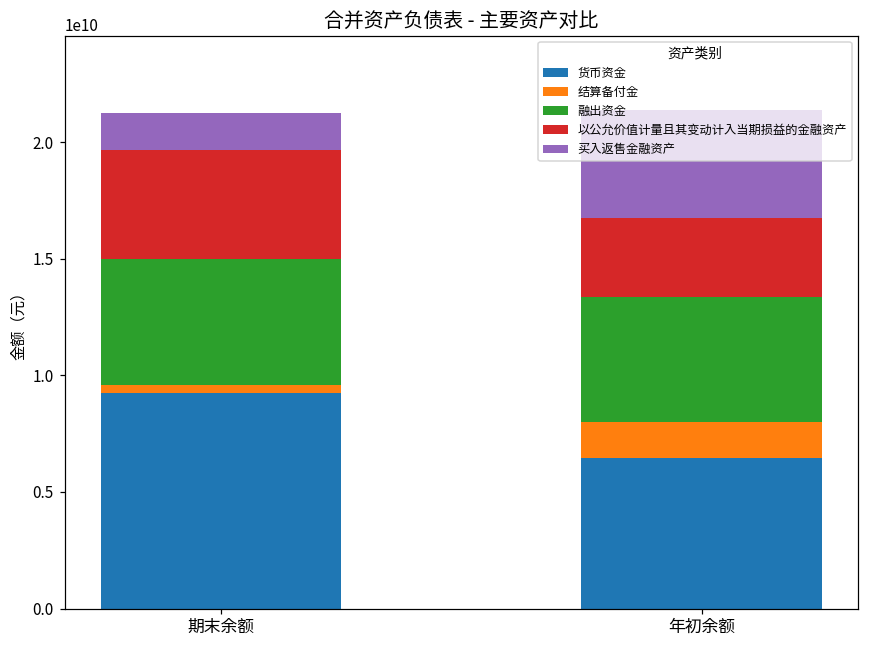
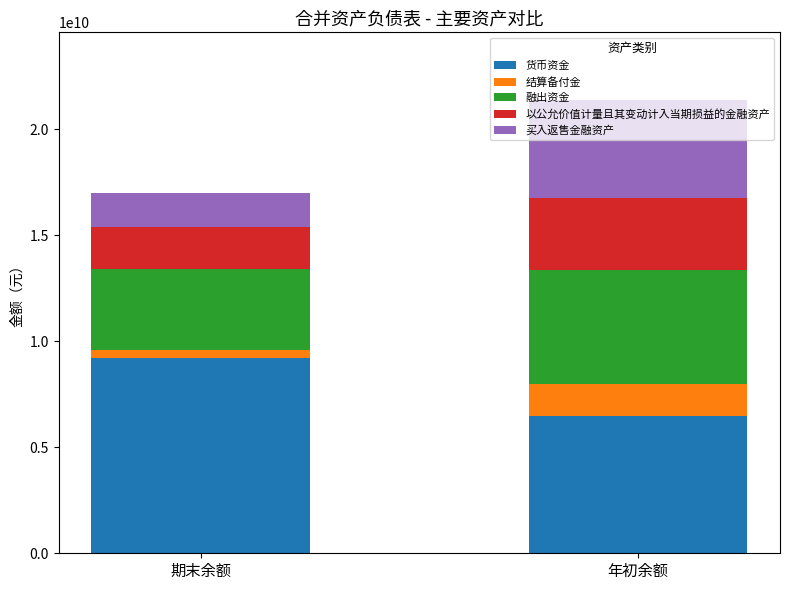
融出资金, 期末余额: 5400000000 -> 3800000000
以公允价值计量且其变动计入当期损益的金融资产, 期末余额: 4700000000 -> 2000000000
